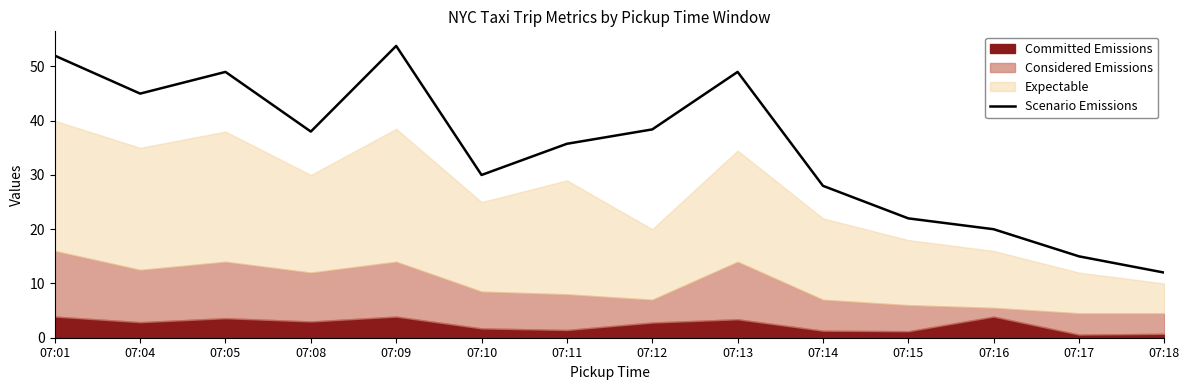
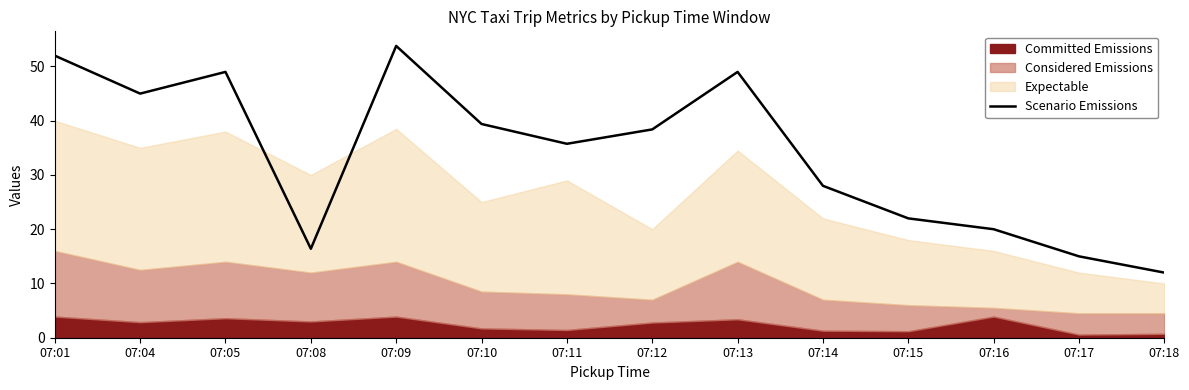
Scenario Emissions, 07:08: 38 -> 16
Scenario Emissions, 07:10: 30 -> 39
